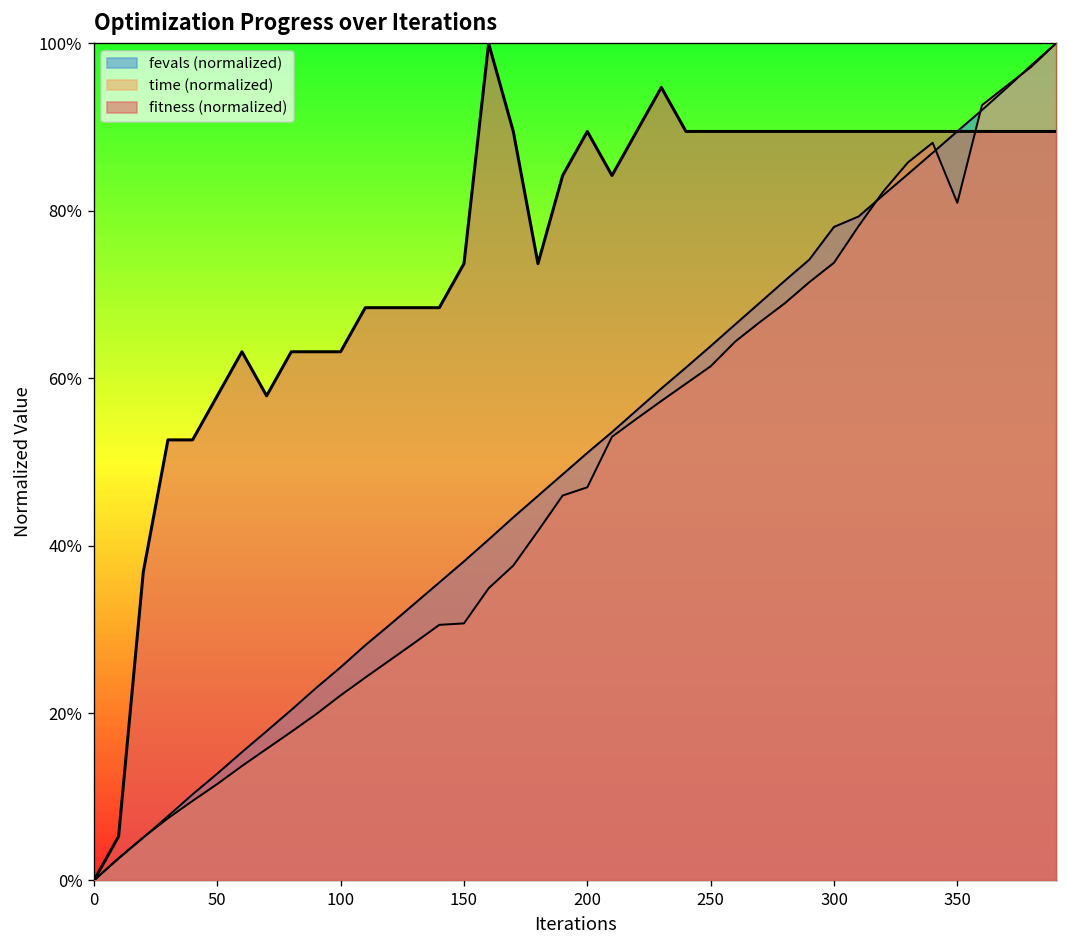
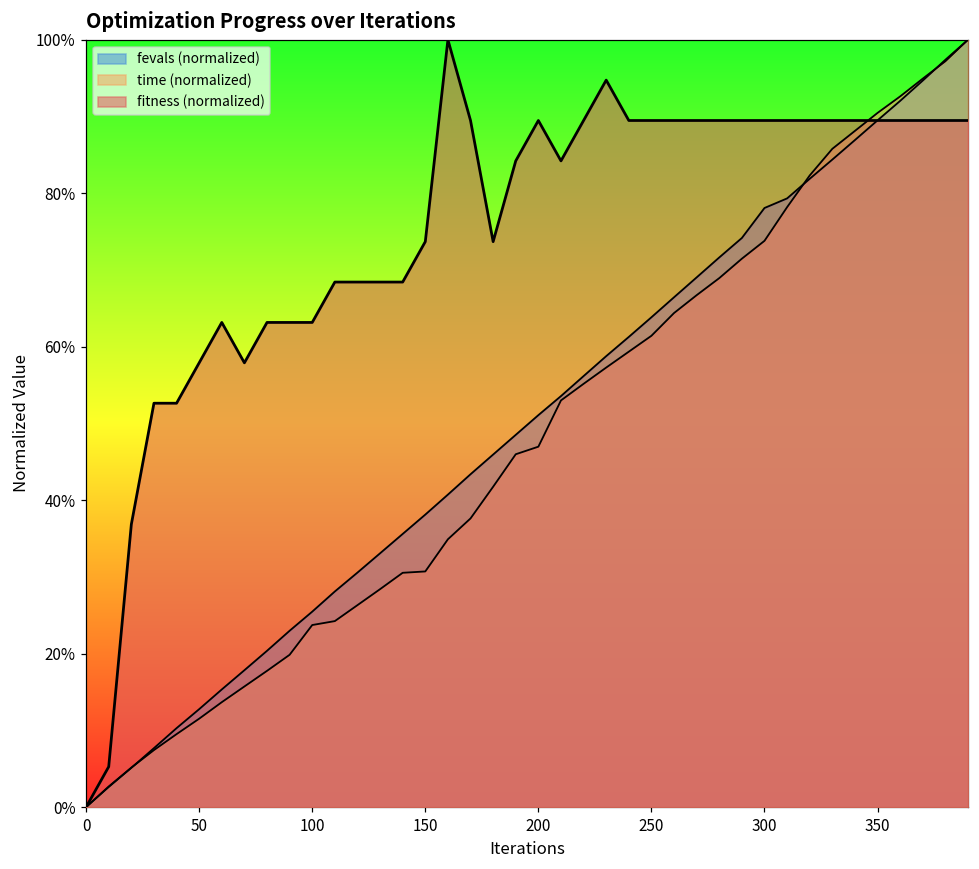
time (normalized), 100: 22% -> 24%
time (normalized), 350: 81% -> 90%
